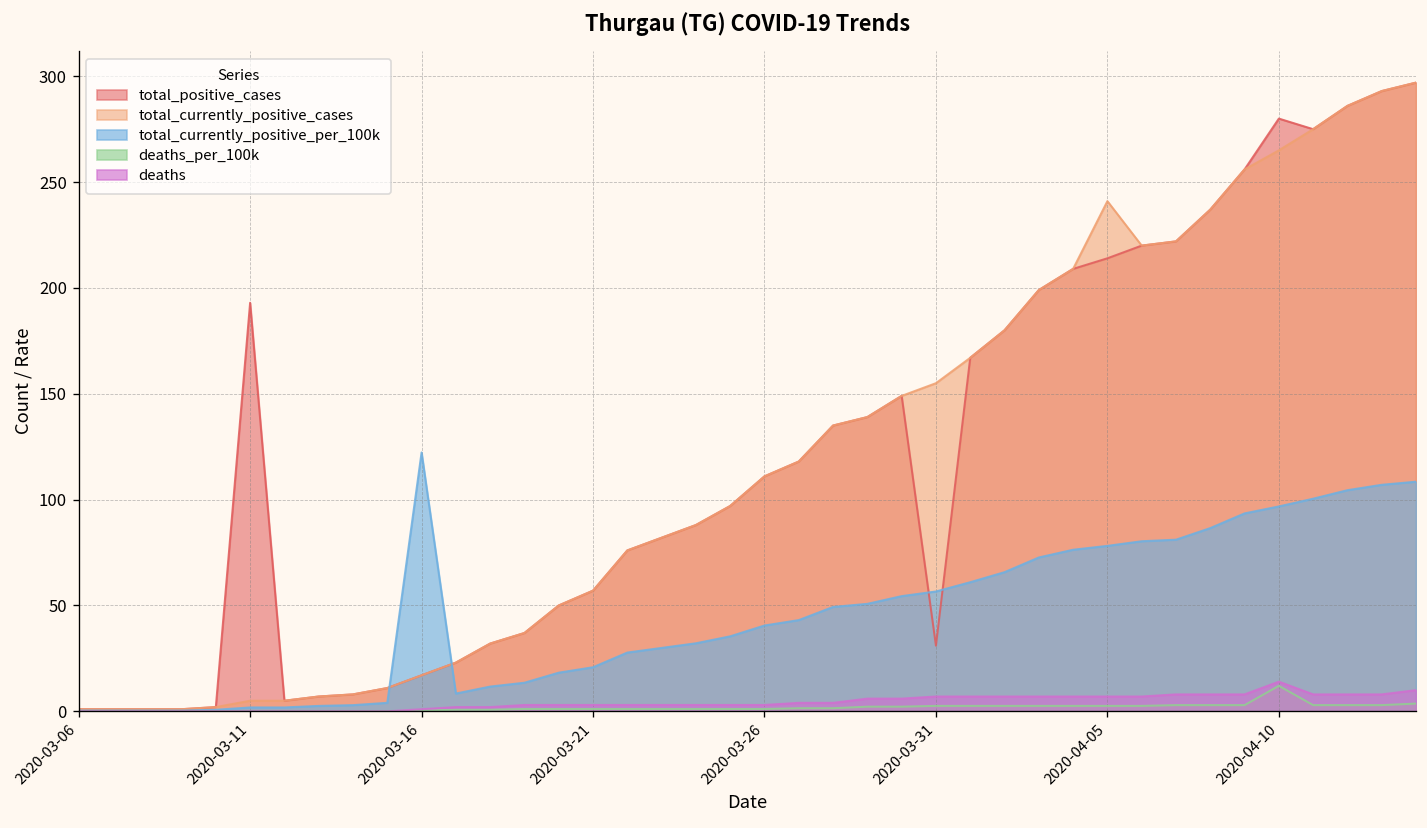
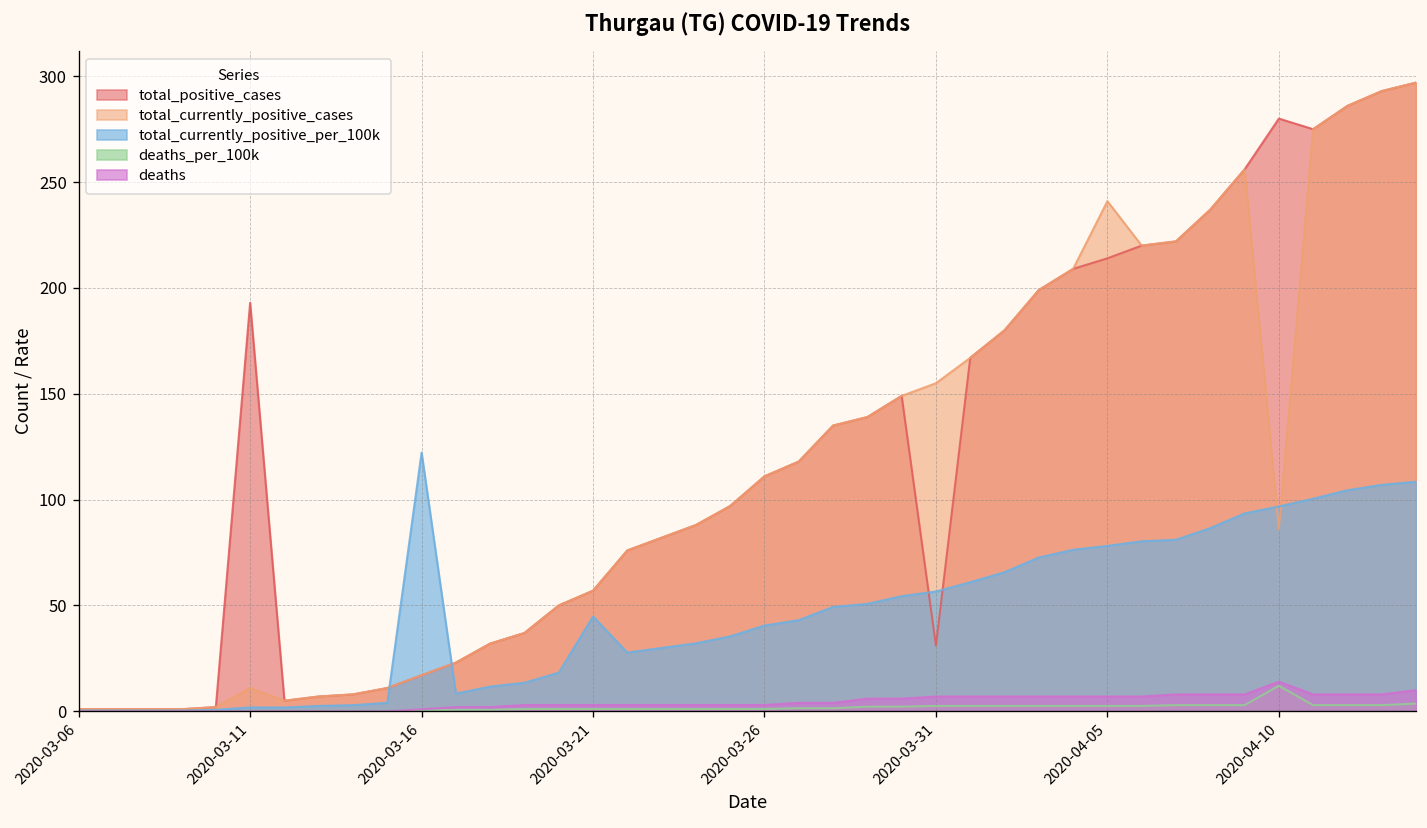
total_currently_positive_cases, 2020-03-11: 5 -> 11
total_currently_positive_per_100k, 2020-03-21: 21 -> 45
total_currently_positive_cases, 2020-04-10: 265 -> 86
